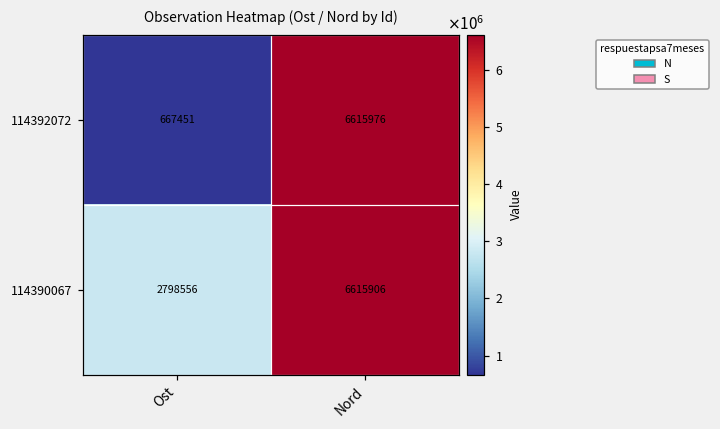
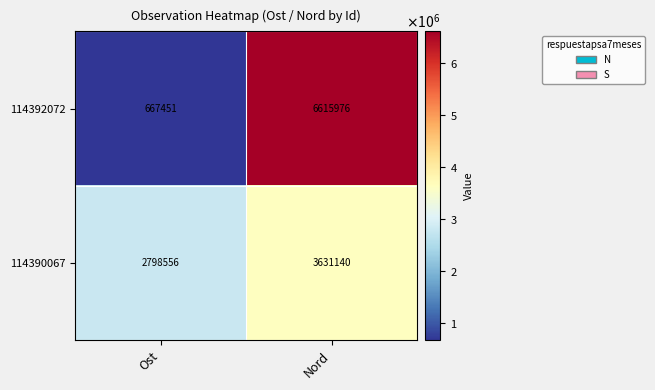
114390067, Nord: 6615906 -> 3631140
